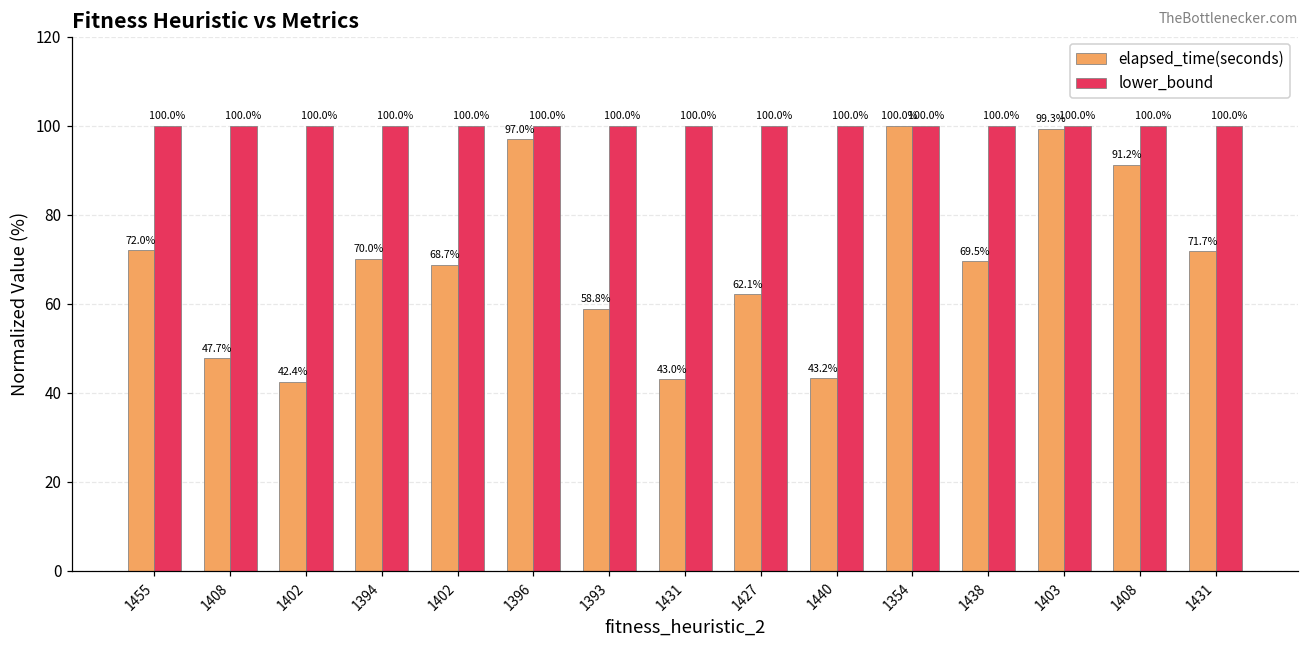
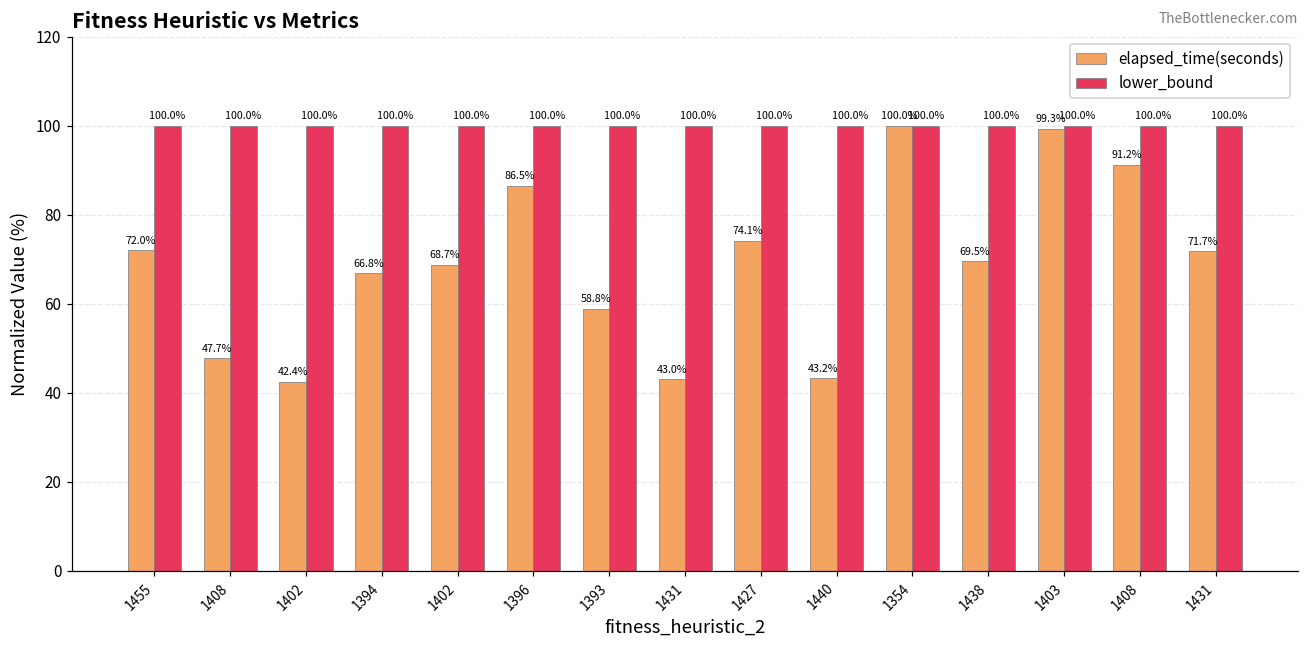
elapsed_time(seconds), 1394: 70.0% -> 66.8%
elapsed_time(seconds), 1396: 97.0% -> 86.5%
elapsed_time(seconds), 1427: 62.1% -> 74.1%
